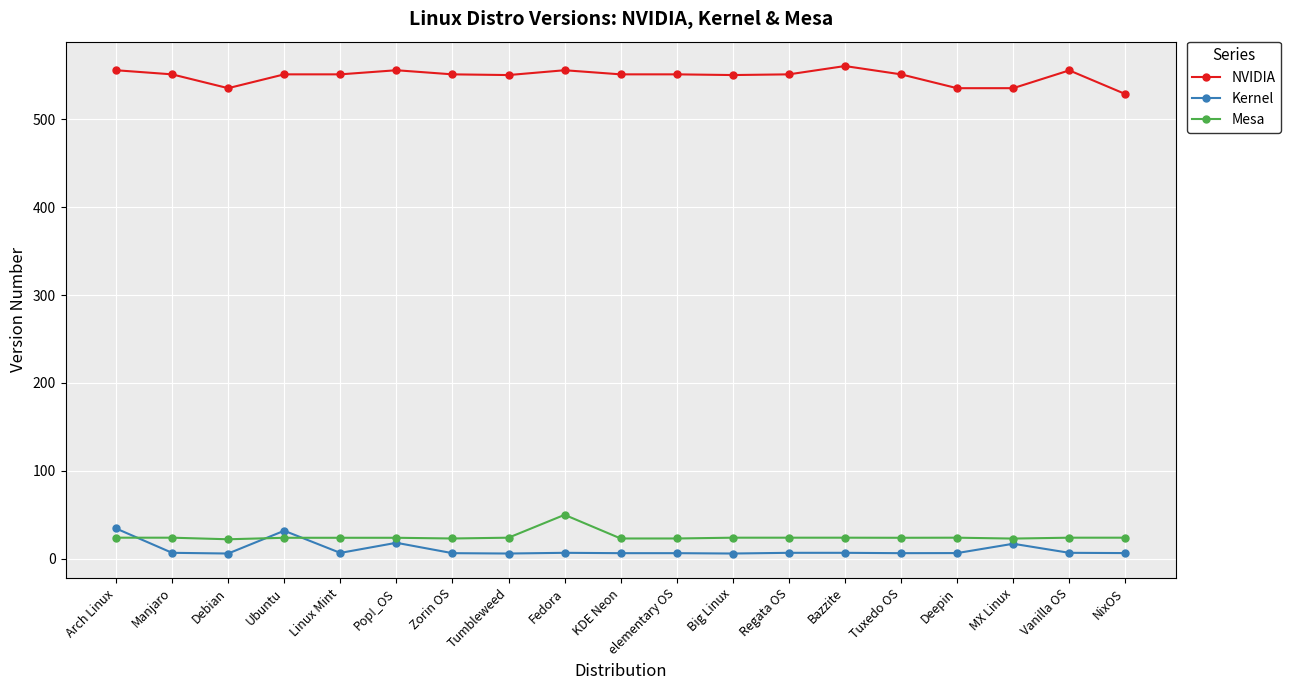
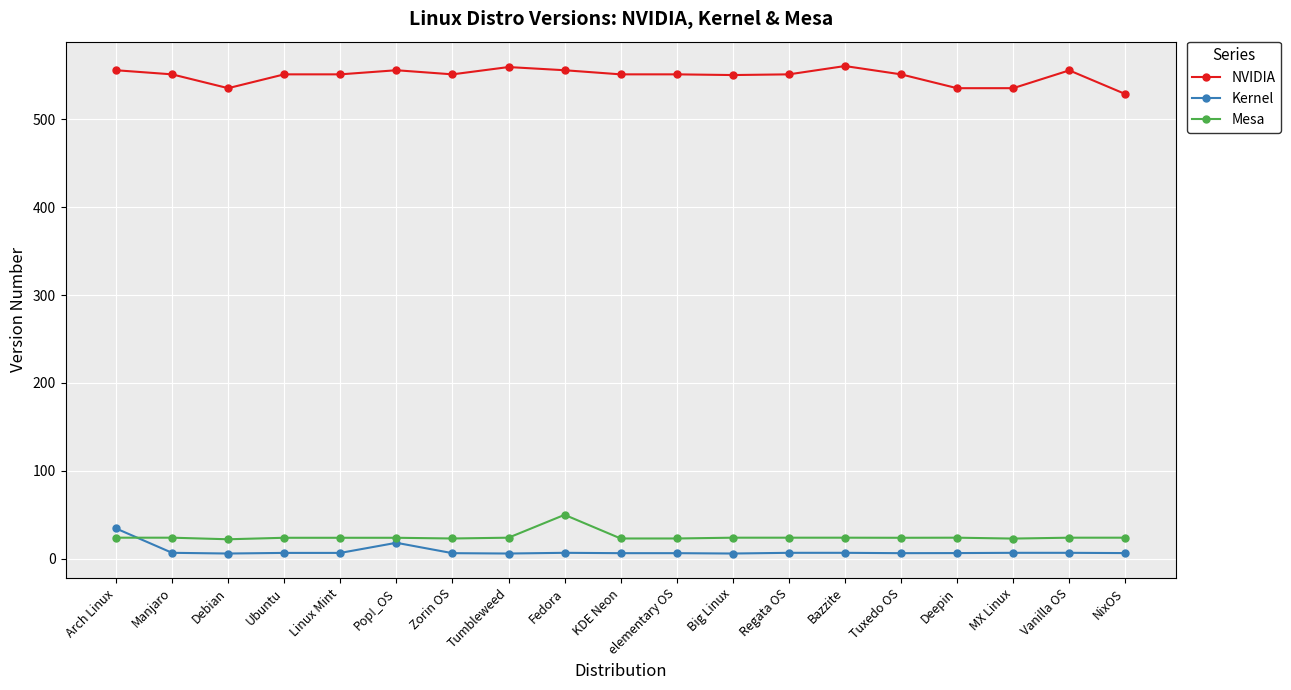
Kernel, Ubuntu: 30 -> 10
NVIDIA, Tumbleweed: 550 -> 560
Kernel, MX Linux: 20 -> 10
